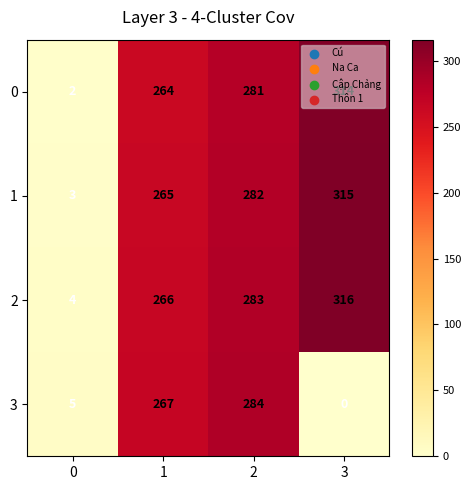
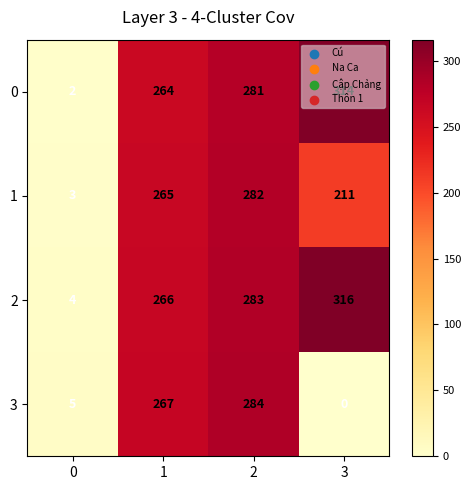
1, 3: 315 -> 211
